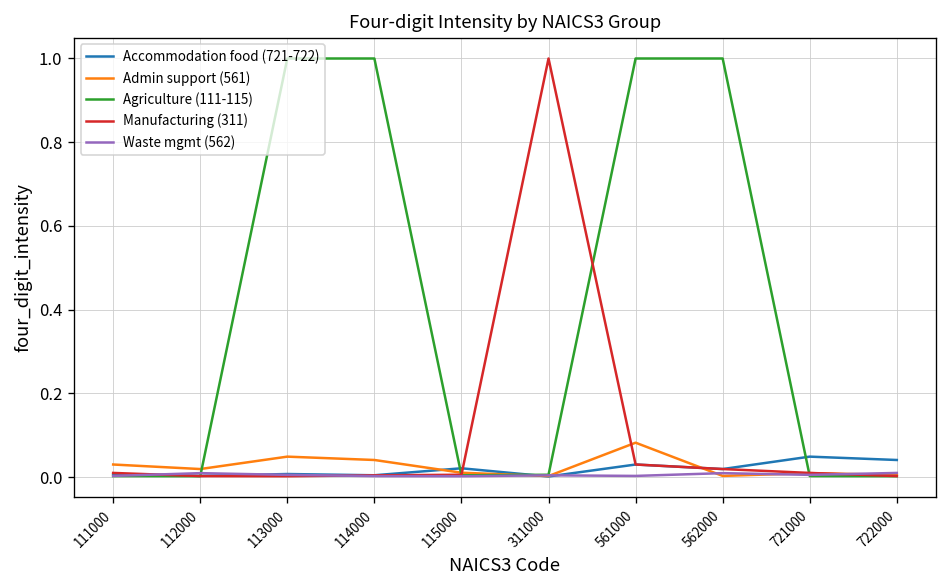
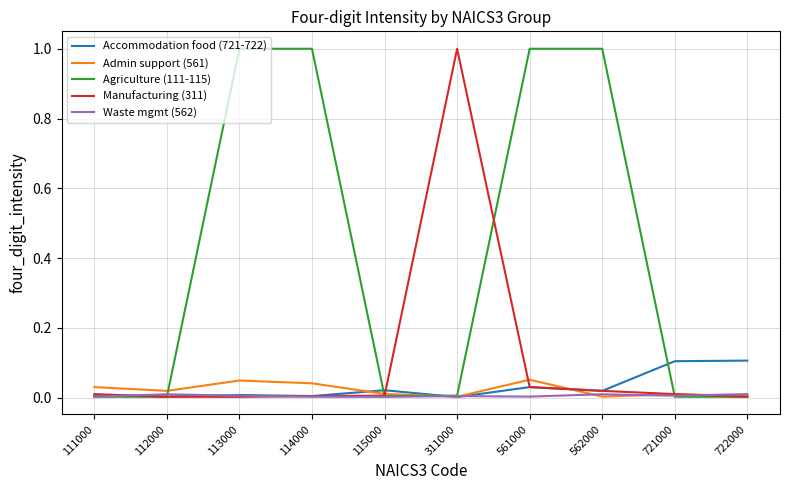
Admin support (561), 561000: 0.08 -> 0.05
Accommodation food (721-722), 721000: 0.05 -> 0.10
Accommodation food (721-722), 722000: 0.04 -> 0.11
